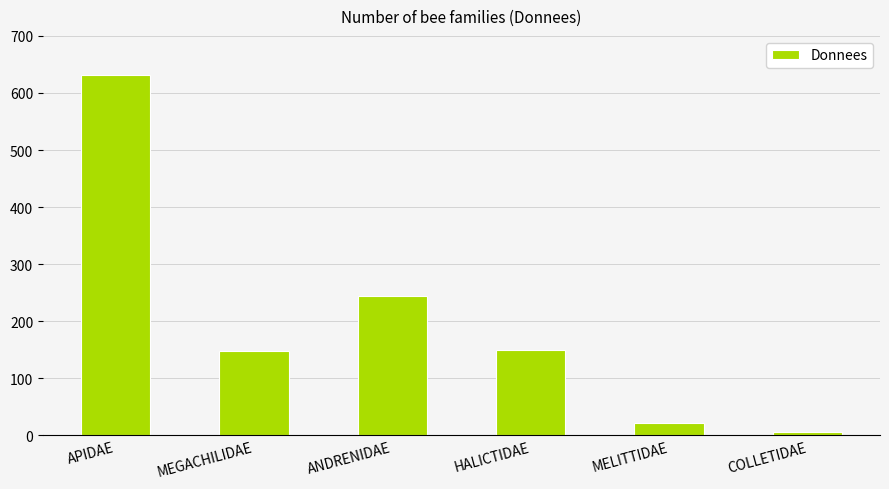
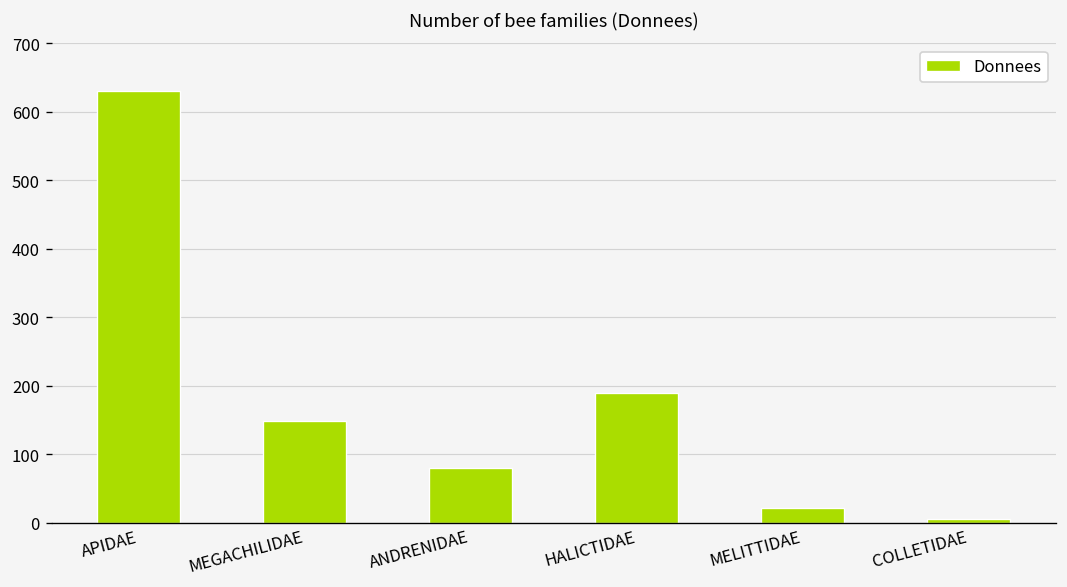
ANDRENIDAE: 250 -> 80
HALICTIDAE: 150 -> 190
